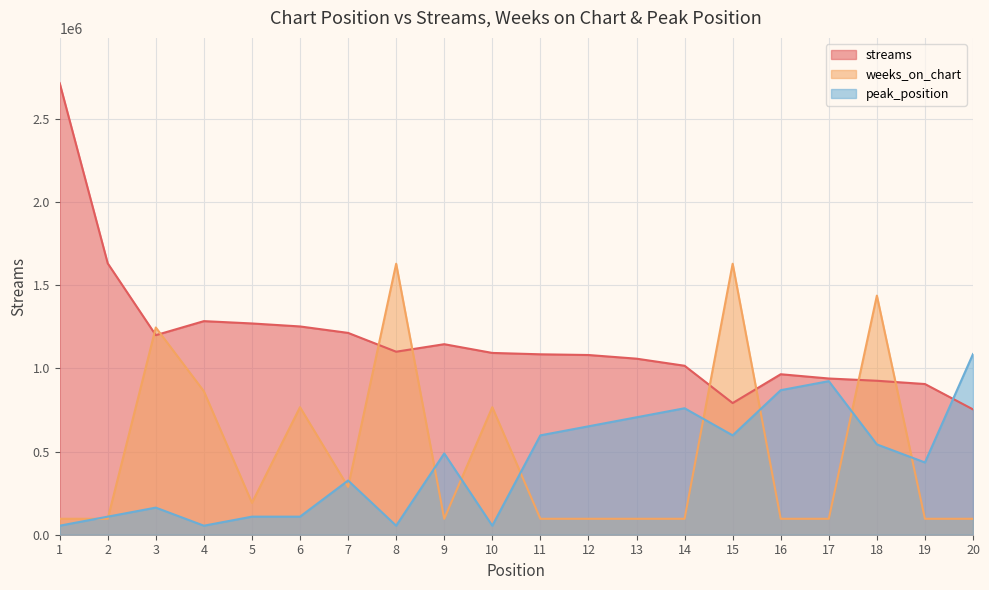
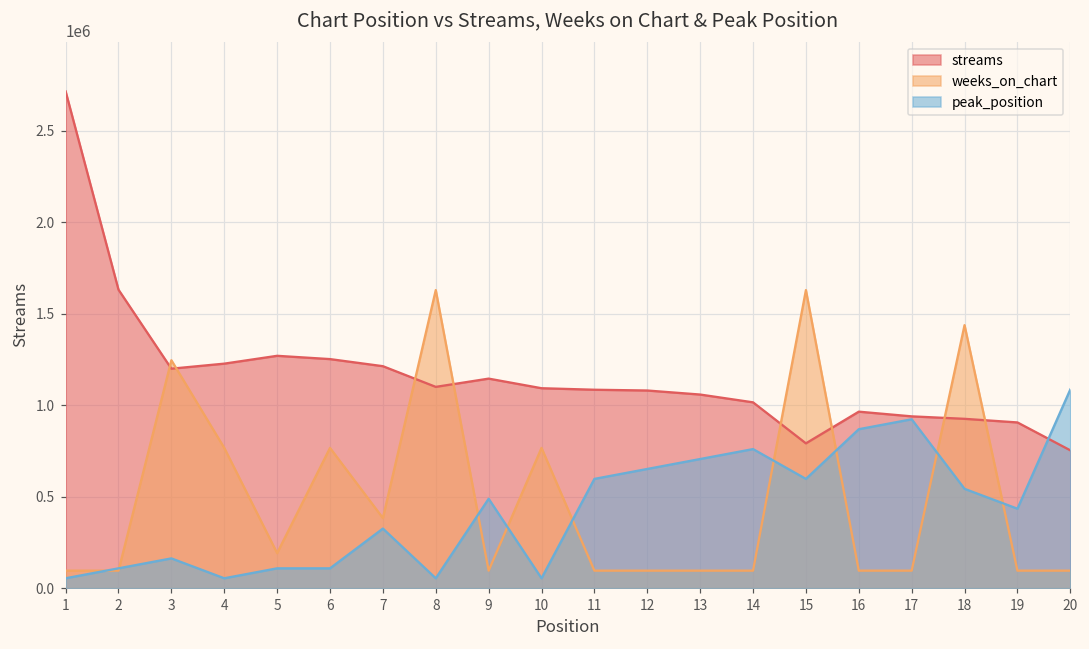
streams, 4: 1280000 -> 1230000
weeks_on_chart, 4: 860000 -> 770000
weeks_on_chart, 7: 290000 -> 380000
